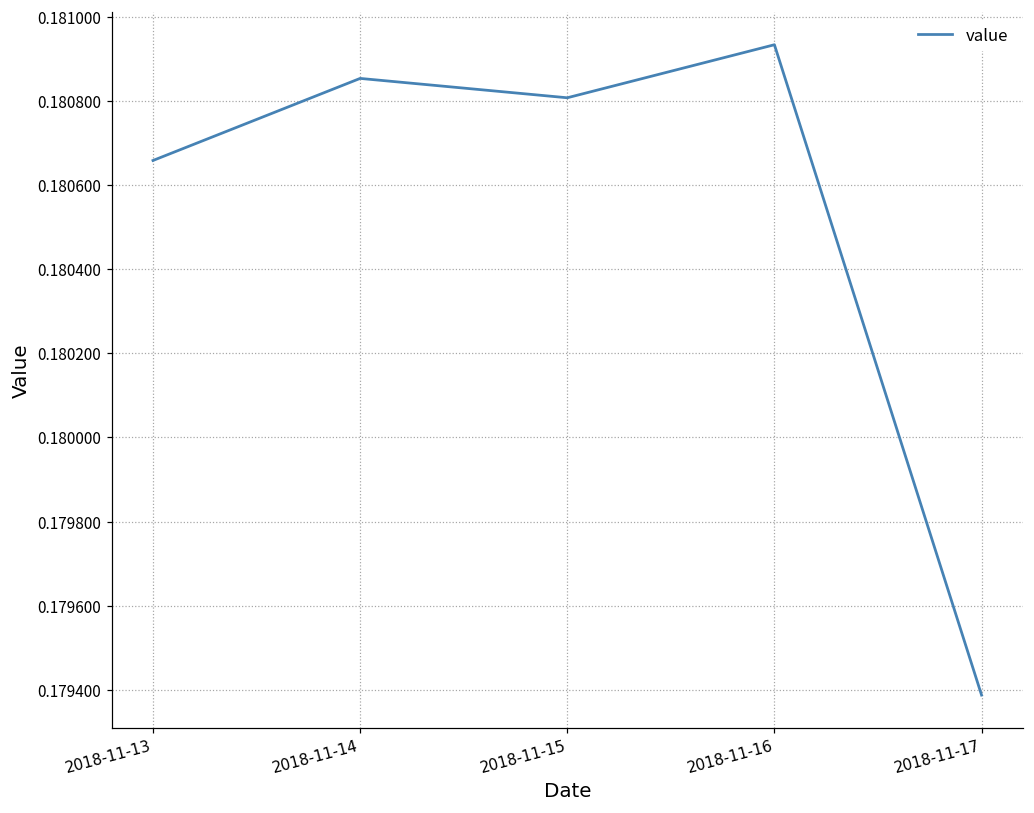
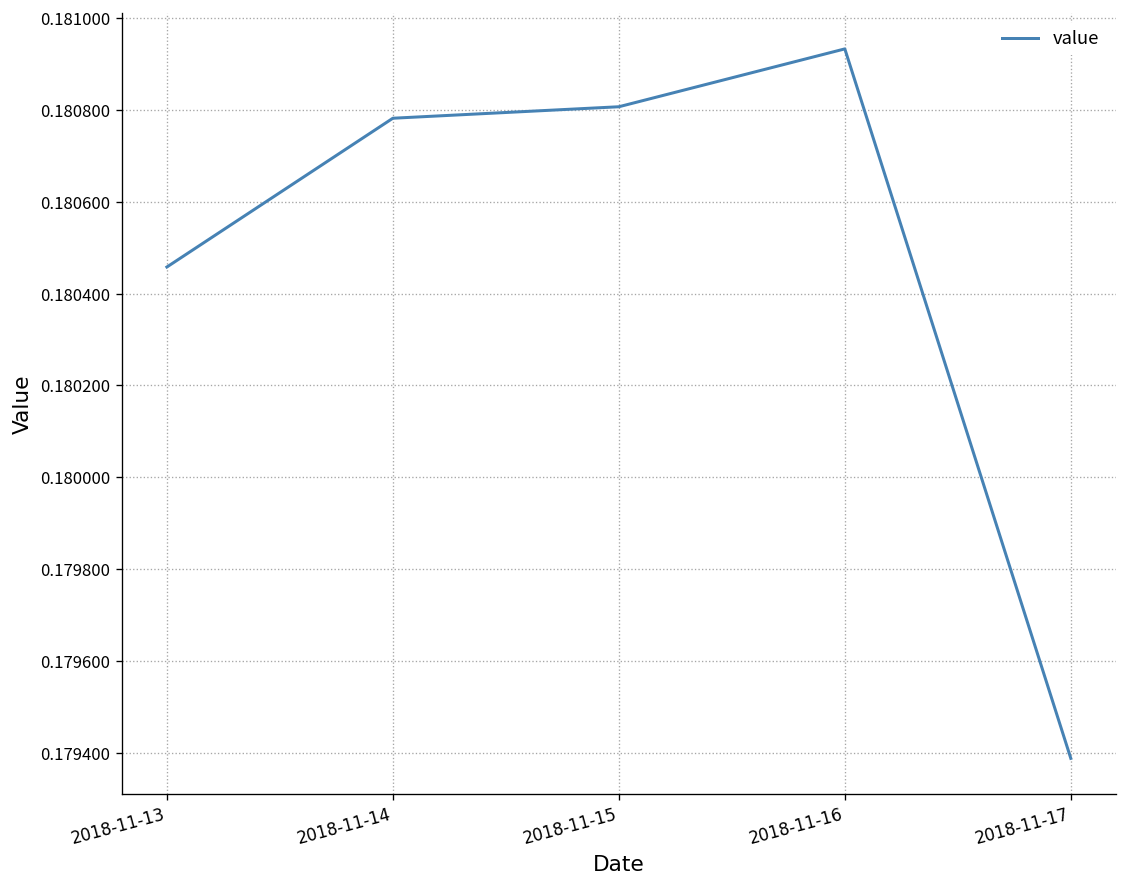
2018-11-13: 0.18066 -> 0.18046
2018-11-14: 0.18085 -> 0.18078
